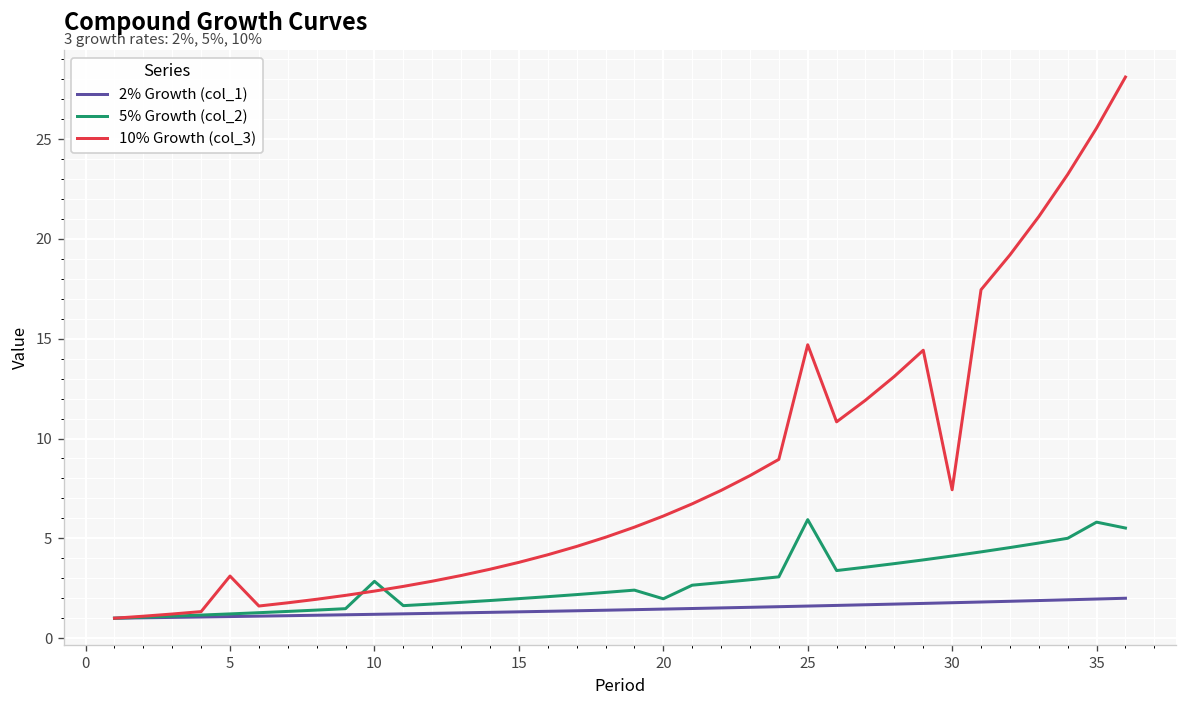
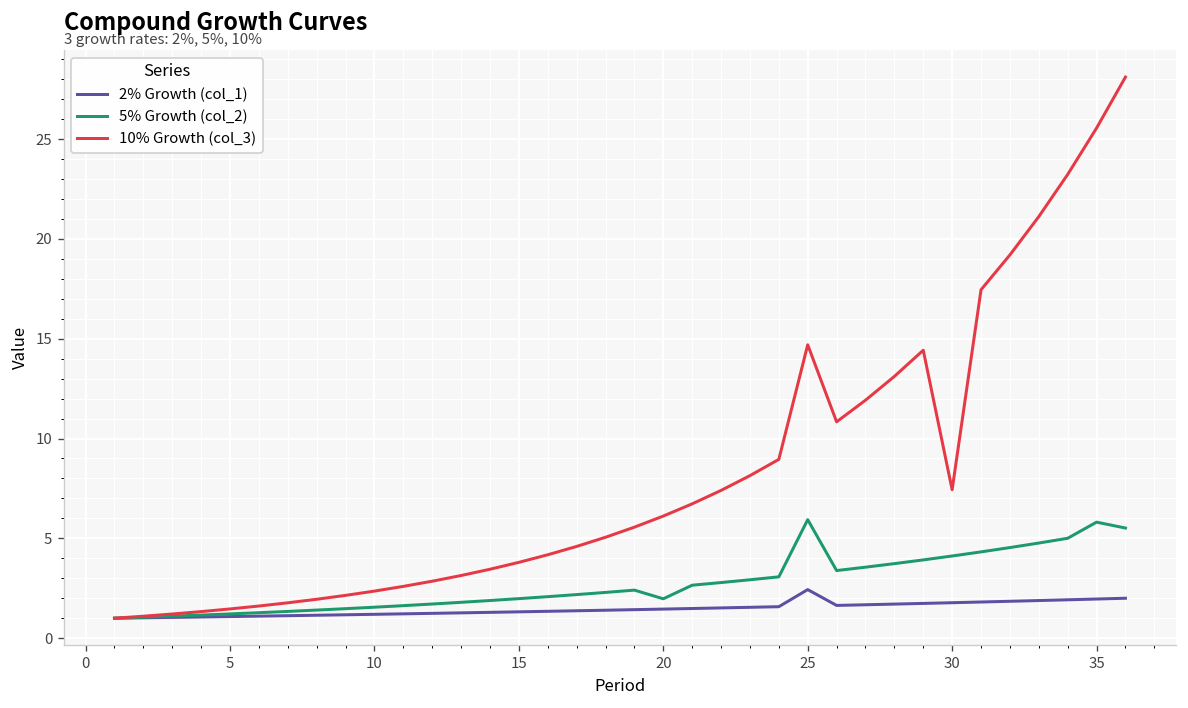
10% Growth (col_3), 5: 3.1 -> 1.5
5% Growth (col_2), 10: 2.8 -> 1.6
2% Growth (col_1), 25: 1.6 -> 2.4
